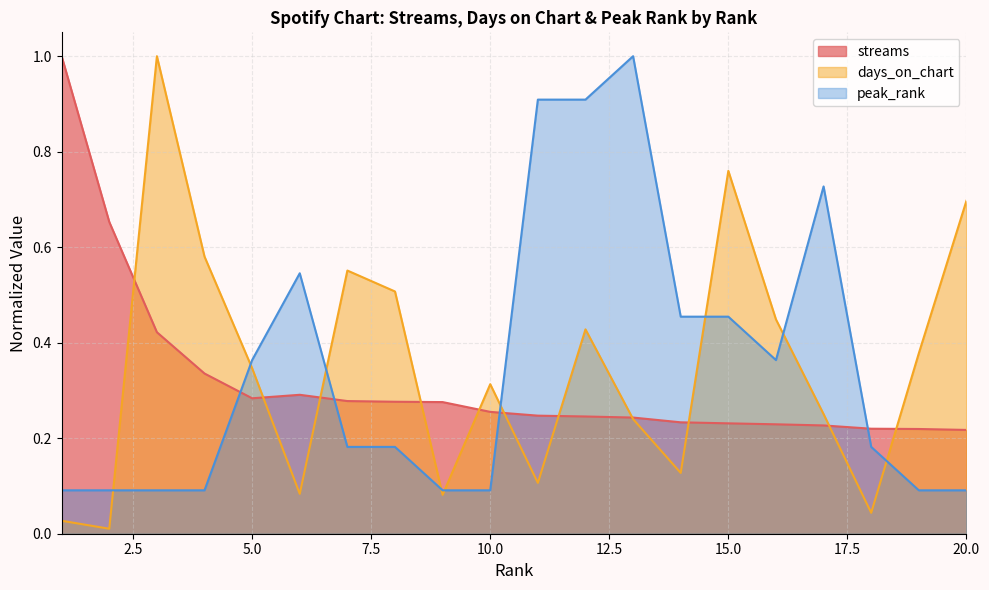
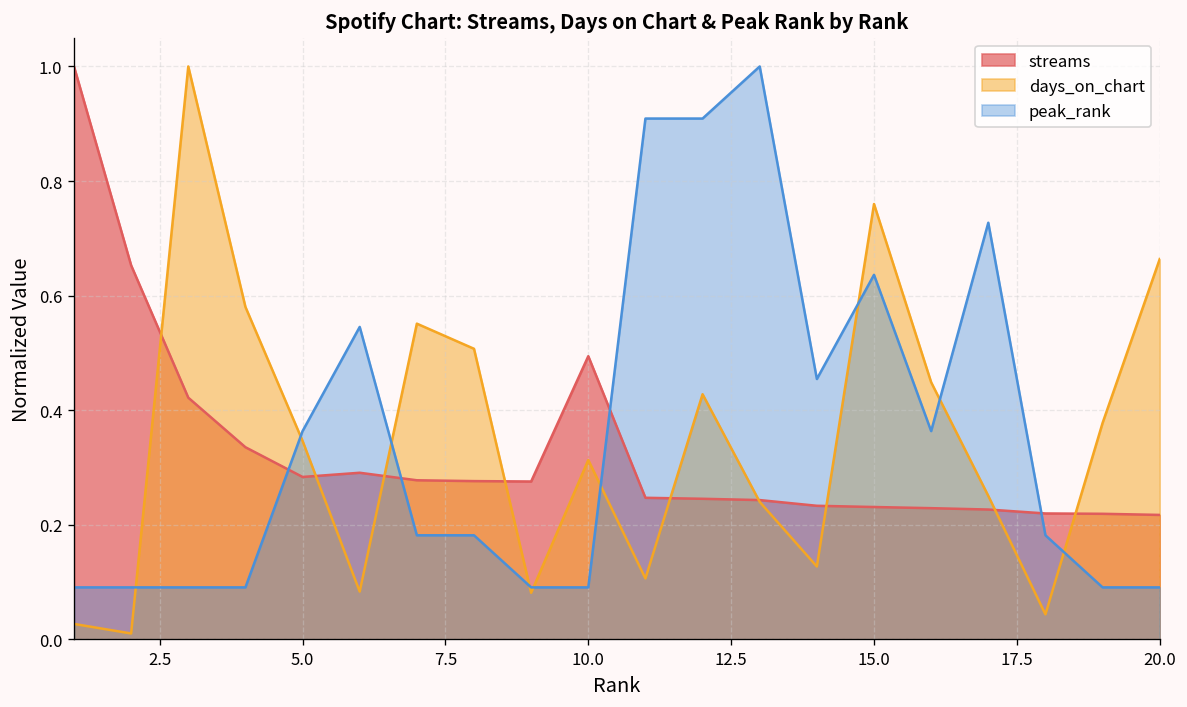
streams, 10.0: 0.26 -> 0.49
peak_rank, 15.0: 0.45 -> 0.64
days_on_chart, 20.0: 0.70 -> 0.66
